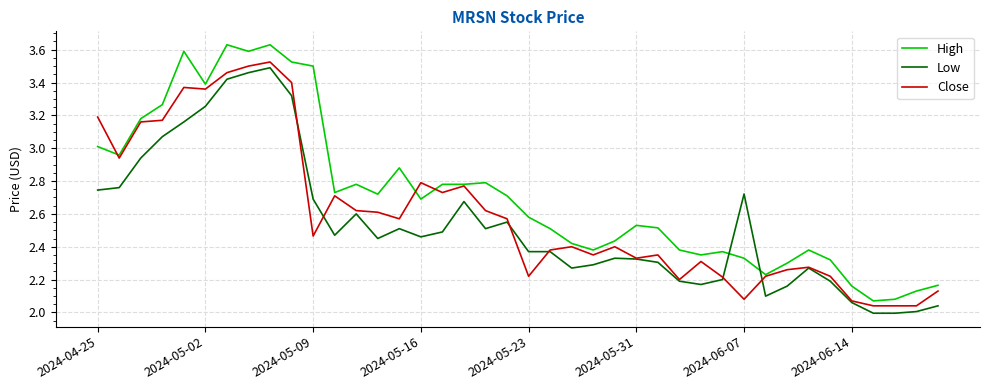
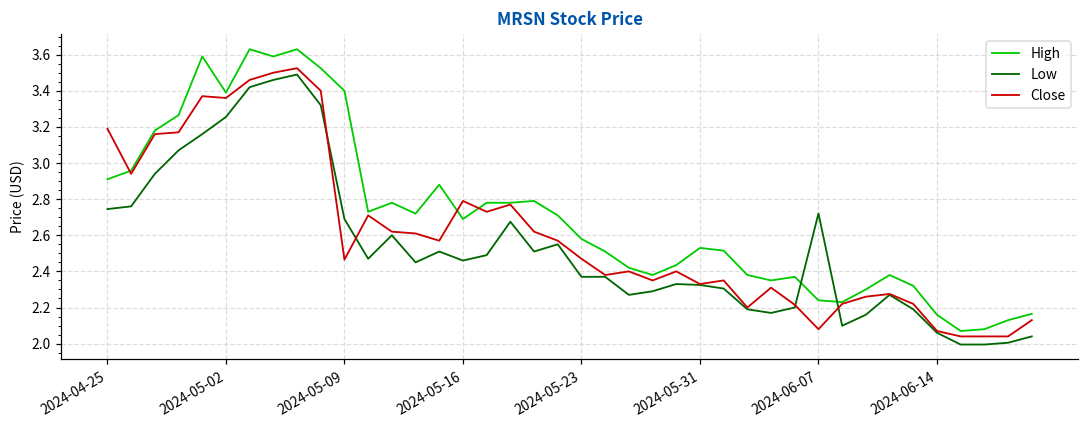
High, 2024-04-25: 3.01 -> 2.91
High, 2024-05-09: 3.5 -> 3.4
Close, 2024-05-23: 2.22 -> 2.47
High, 2024-06-07: 2.33 -> 2.24
